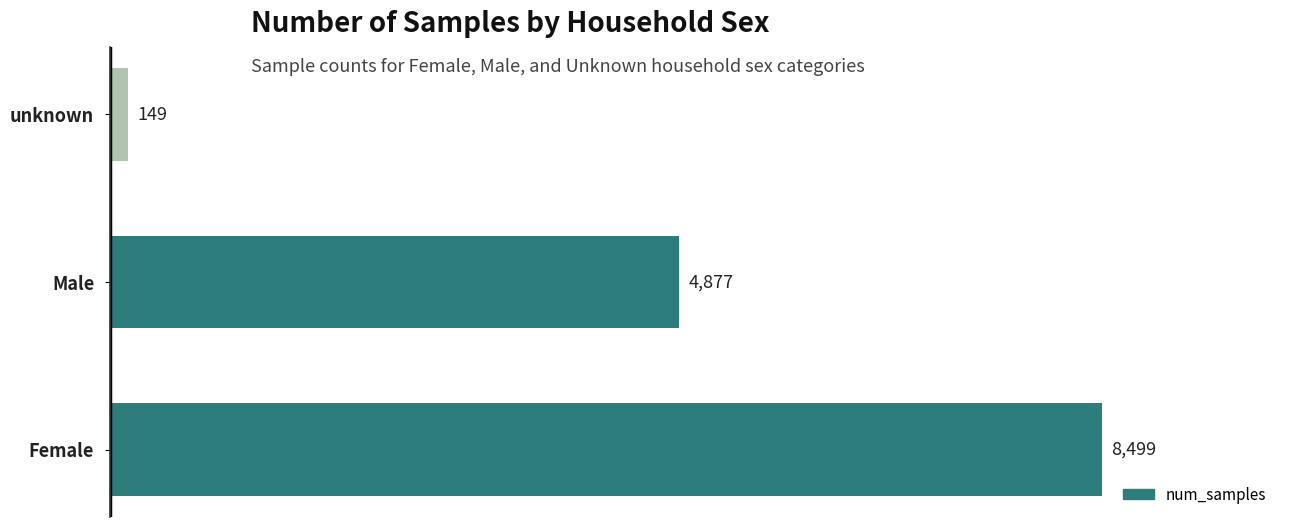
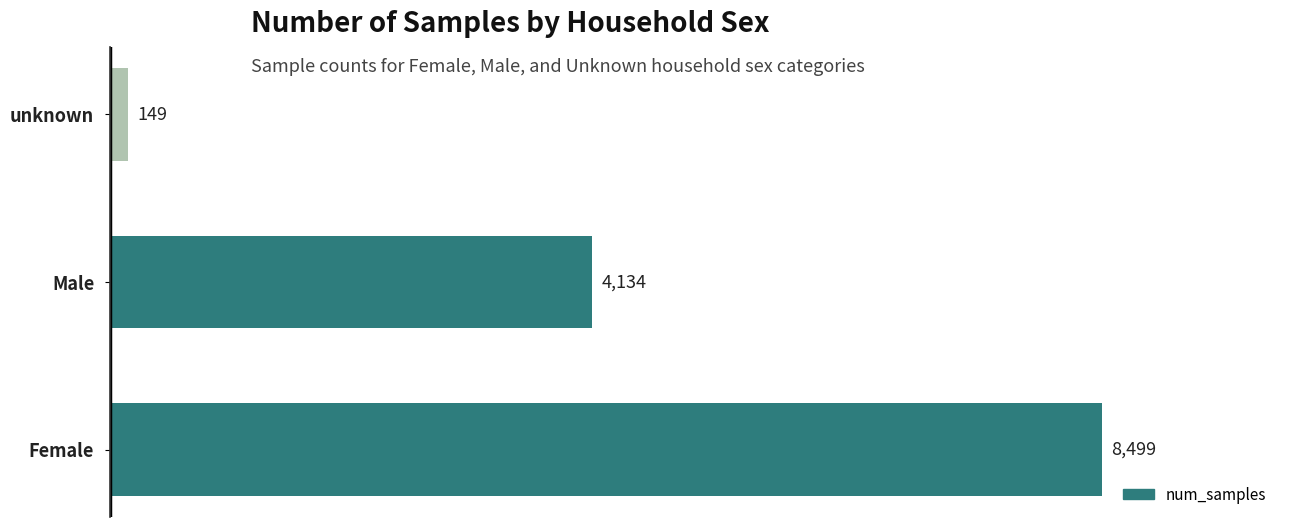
Male: 4,877 -> 4,134
